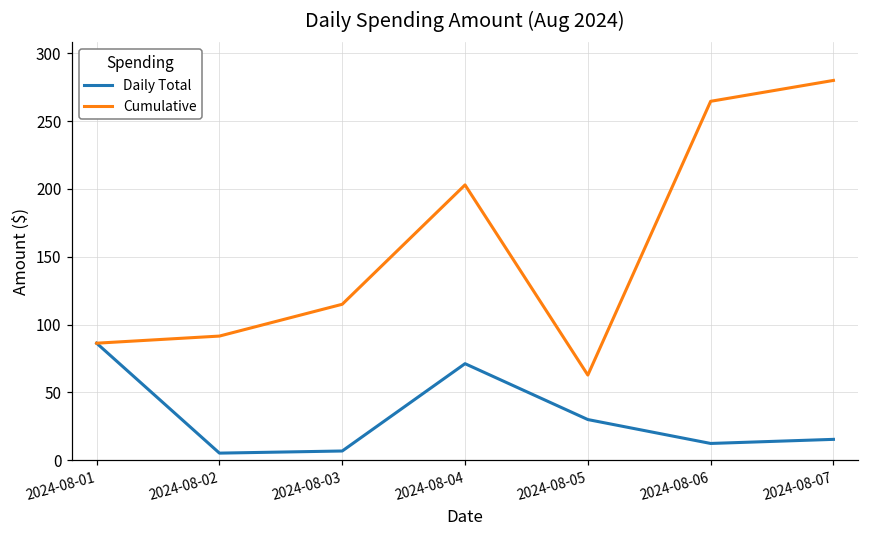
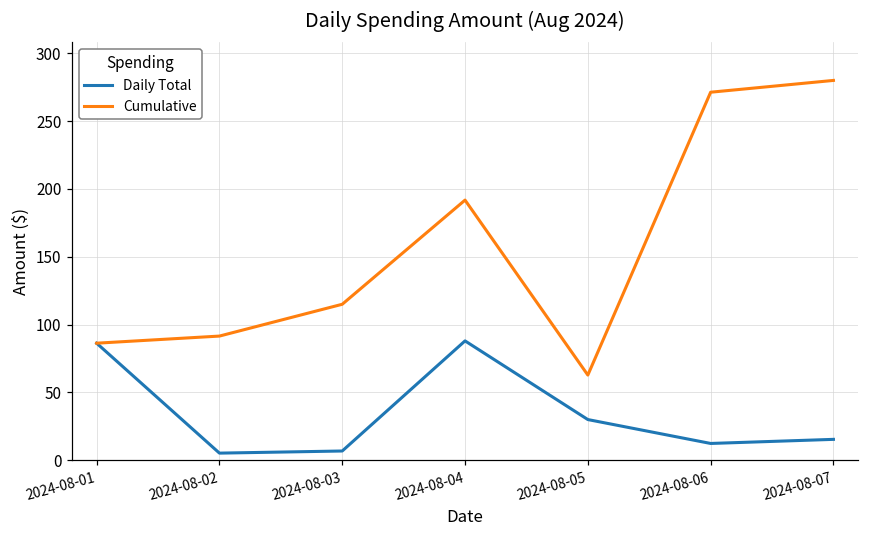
Daily Total, 2024-08-04: 71 -> 88
Cumulative, 2024-08-04: 203 -> 192
Cumulative, 2024-08-06: 265 -> 271
